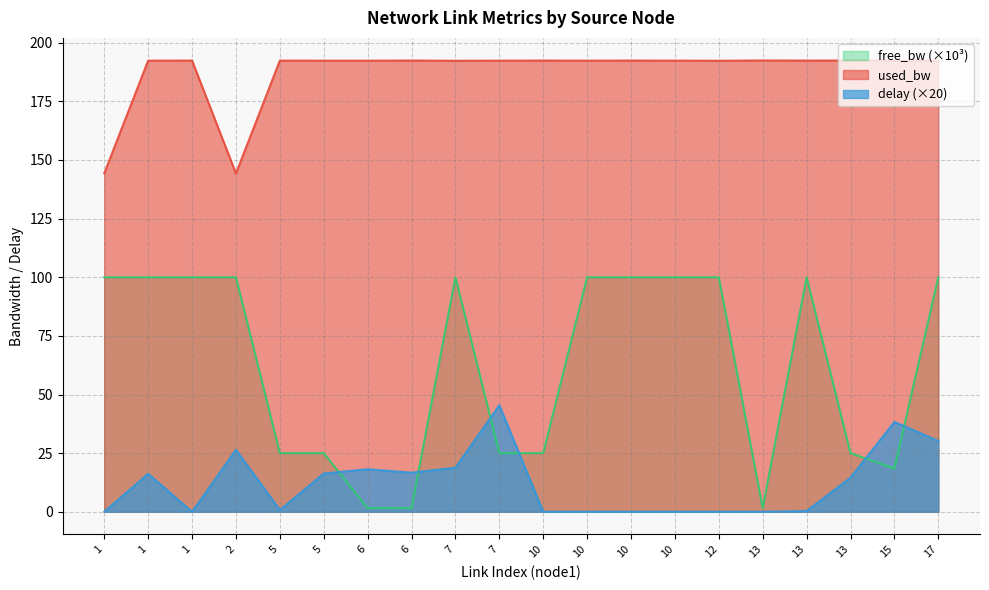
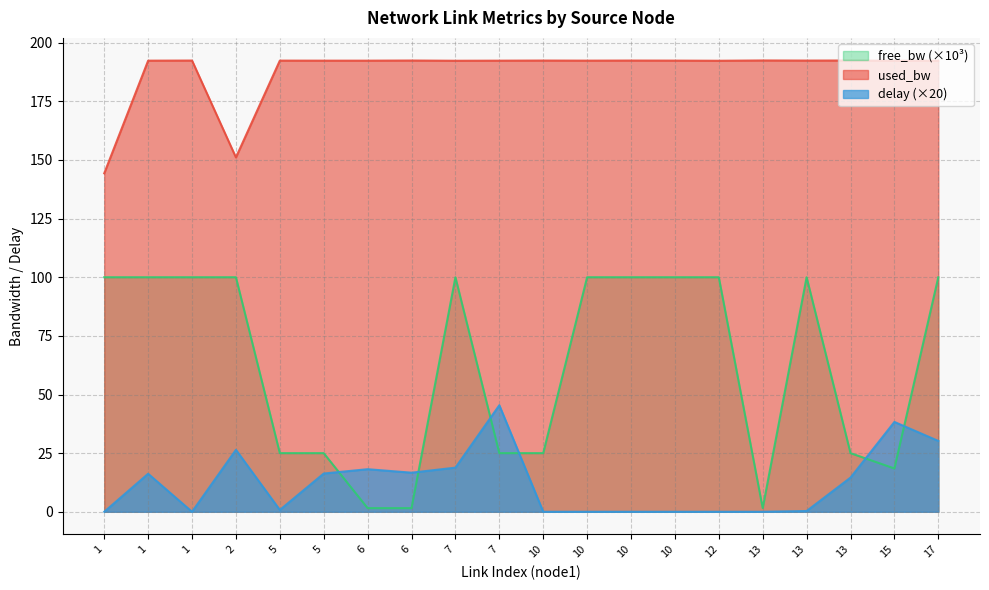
used_bw, 2: 144 -> 151
